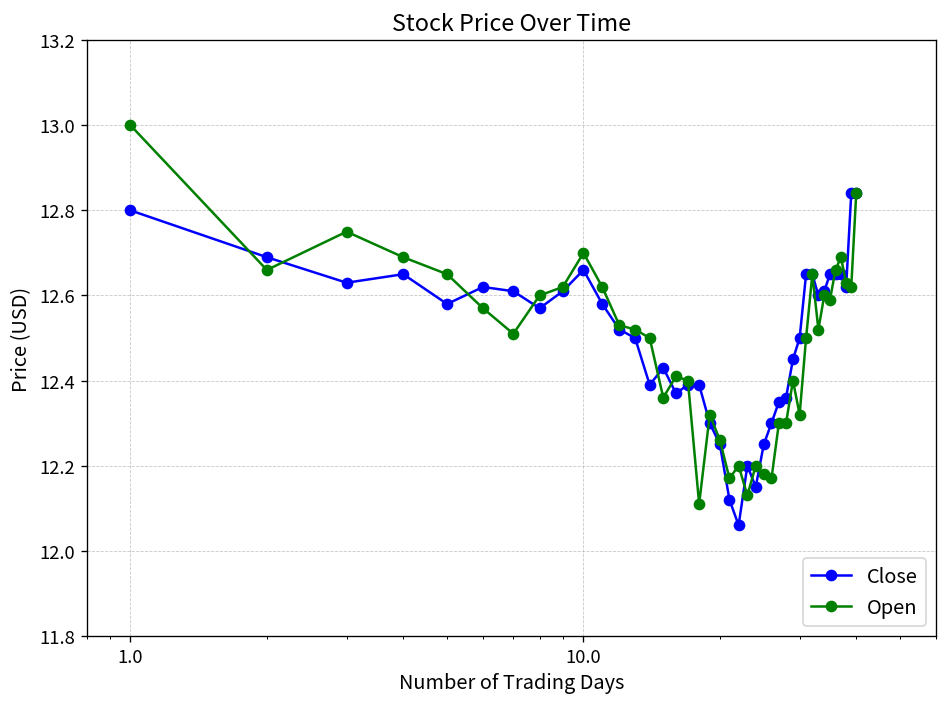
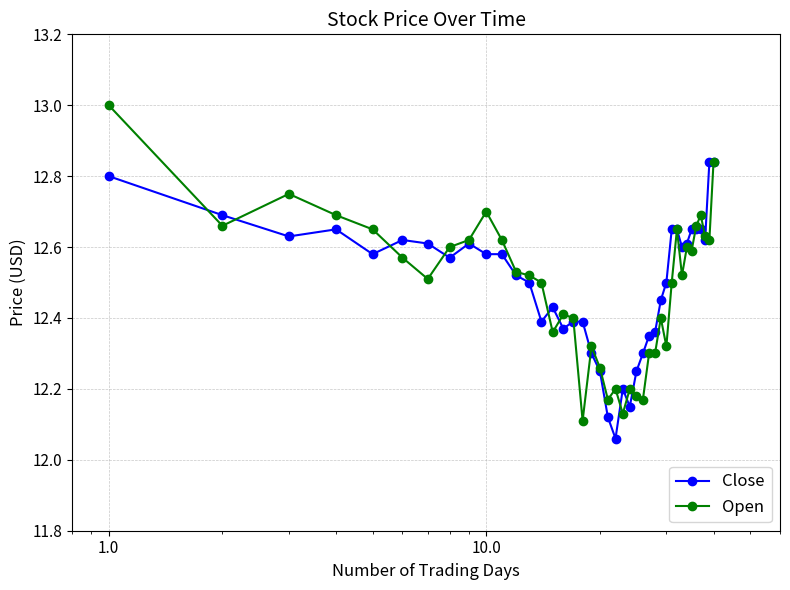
Close, 10.0: 12.66 -> 12.58
